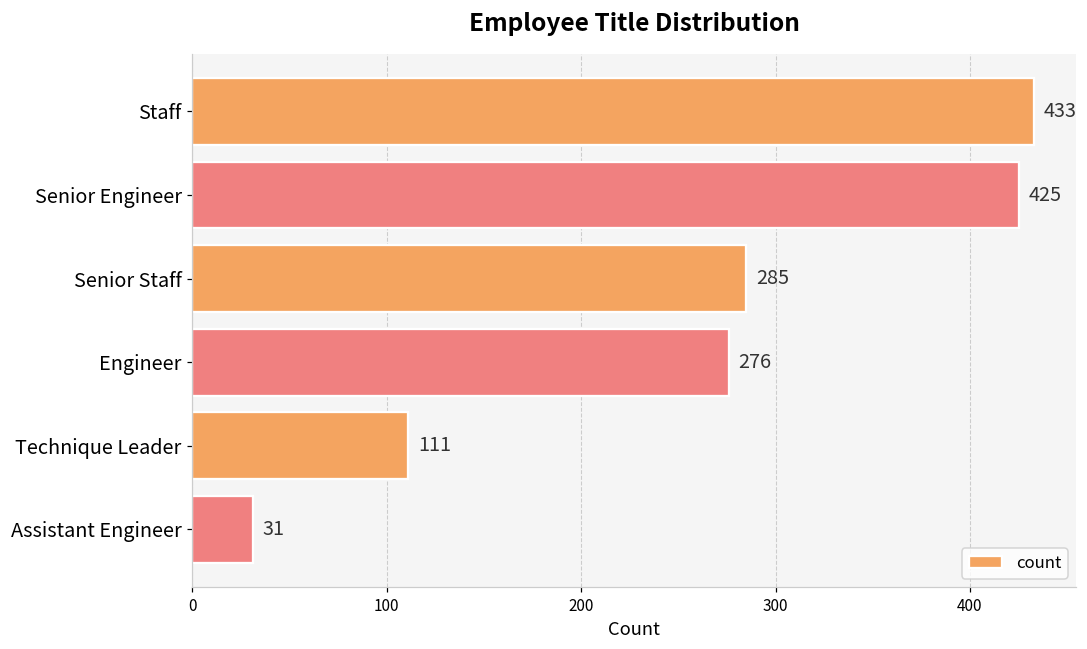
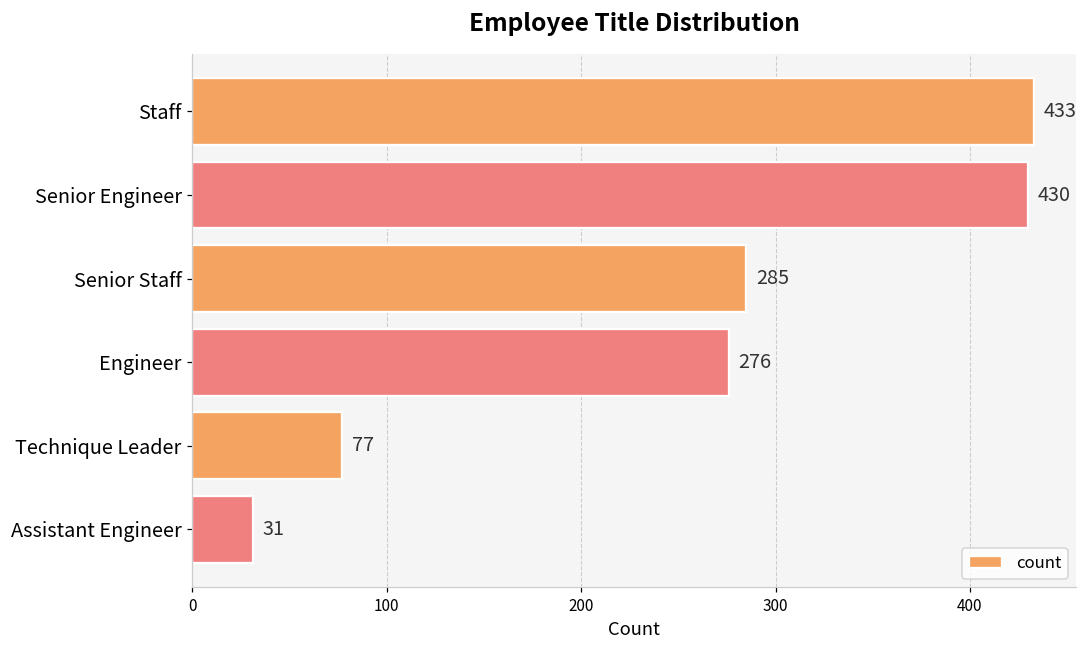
Senior Engineer: 425 -> 430
Technique Leader: 111 -> 77
